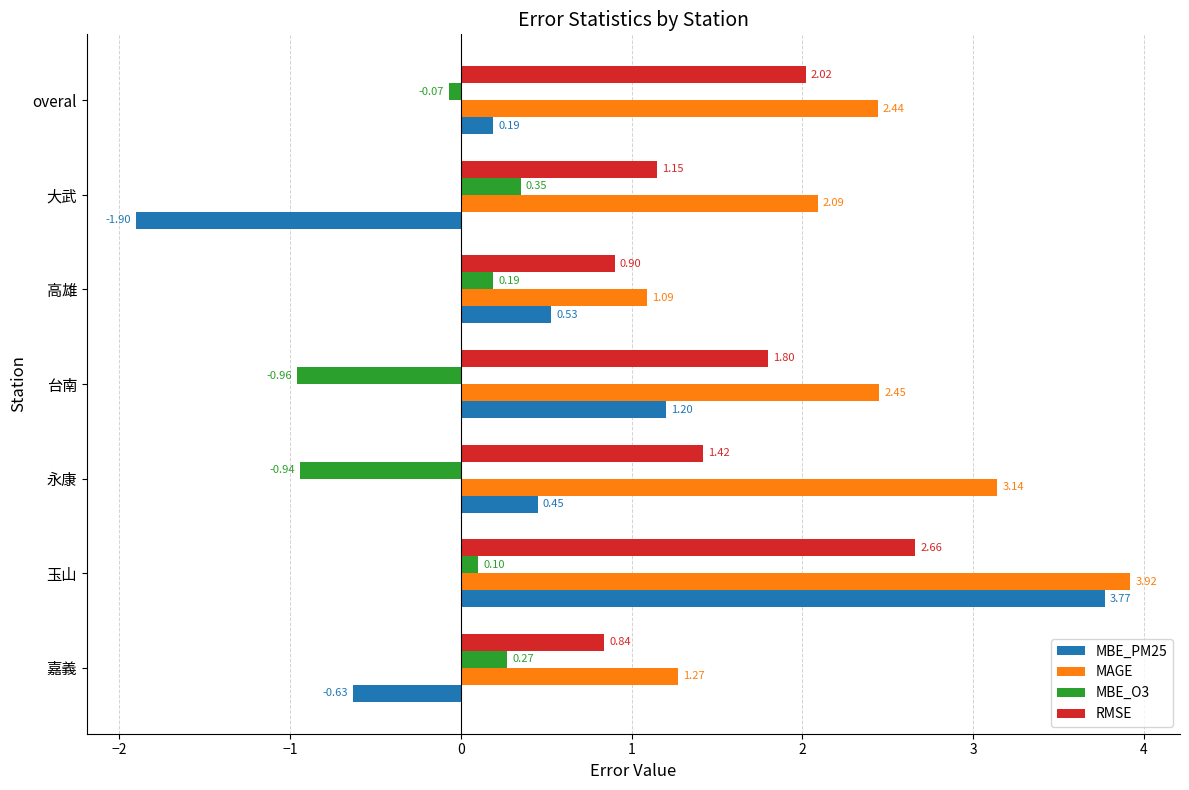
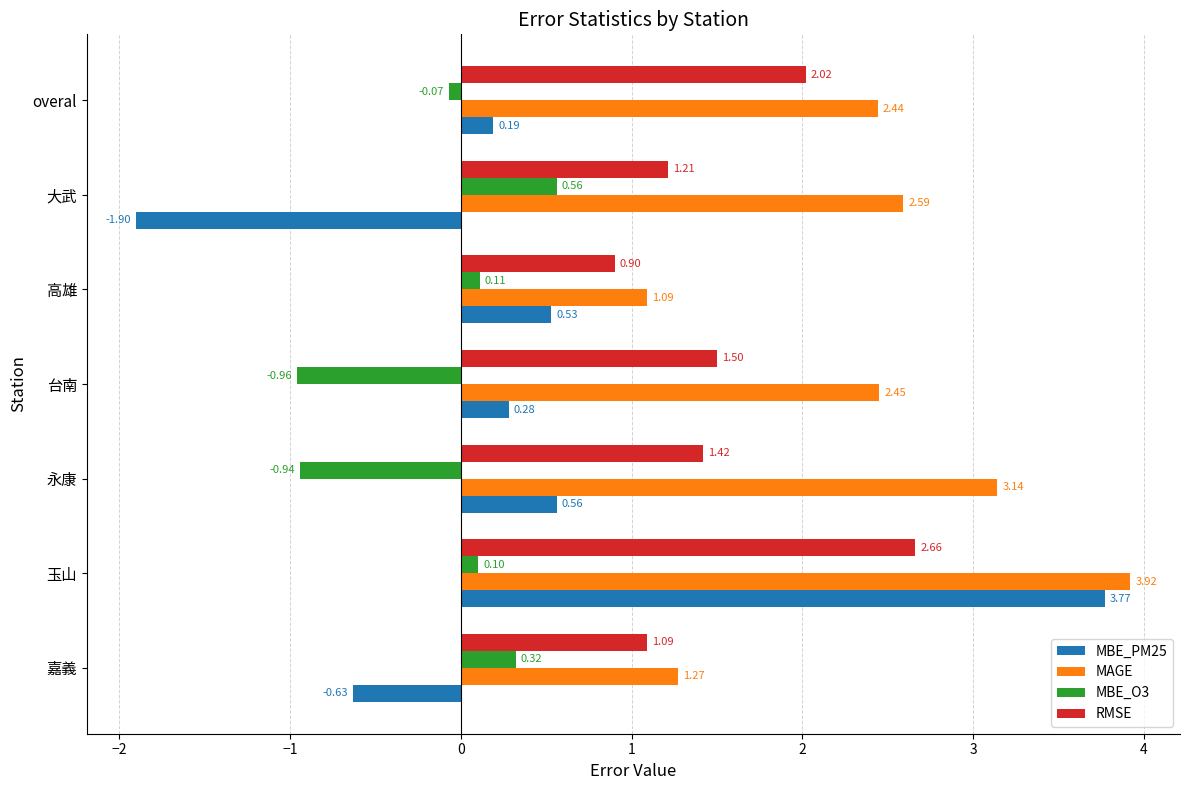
RMSE, 大武: 1.15 -> 1.21
MBE_O3, 大武: 0.35 -> 0.56
MAGE, 大武: 2.09 -> 2.59
MBE_O3, 高雄: 0.19 -> 0.11
RMSE, 台南: 1.80 -> 1.50
MBE_PM25, 台南: 1.20 -> 0.28
MBE_PM25, 永康: 0.45 -> 0.56
RMSE, 嘉義: 0.84 -> 1.09
MBE_O3, 嘉義: 0.27 -> 0.32
